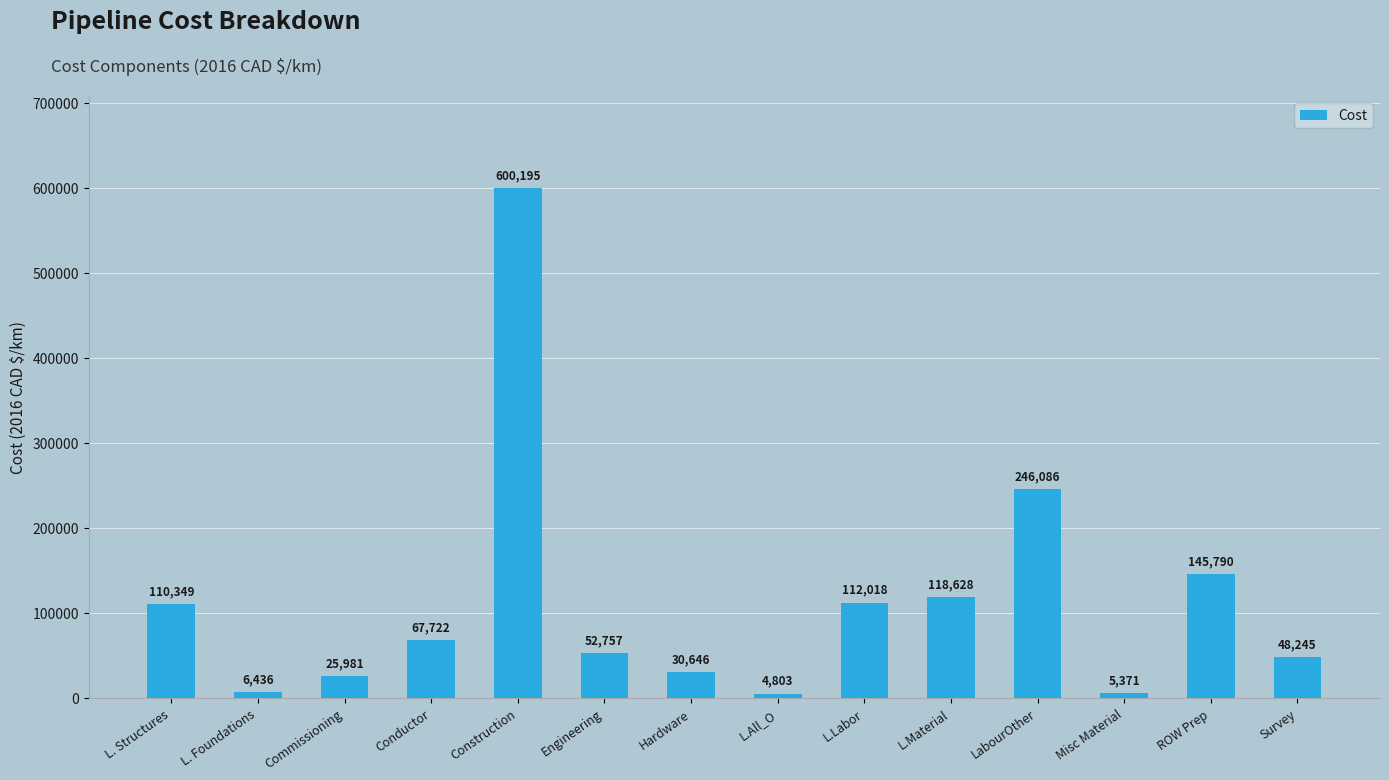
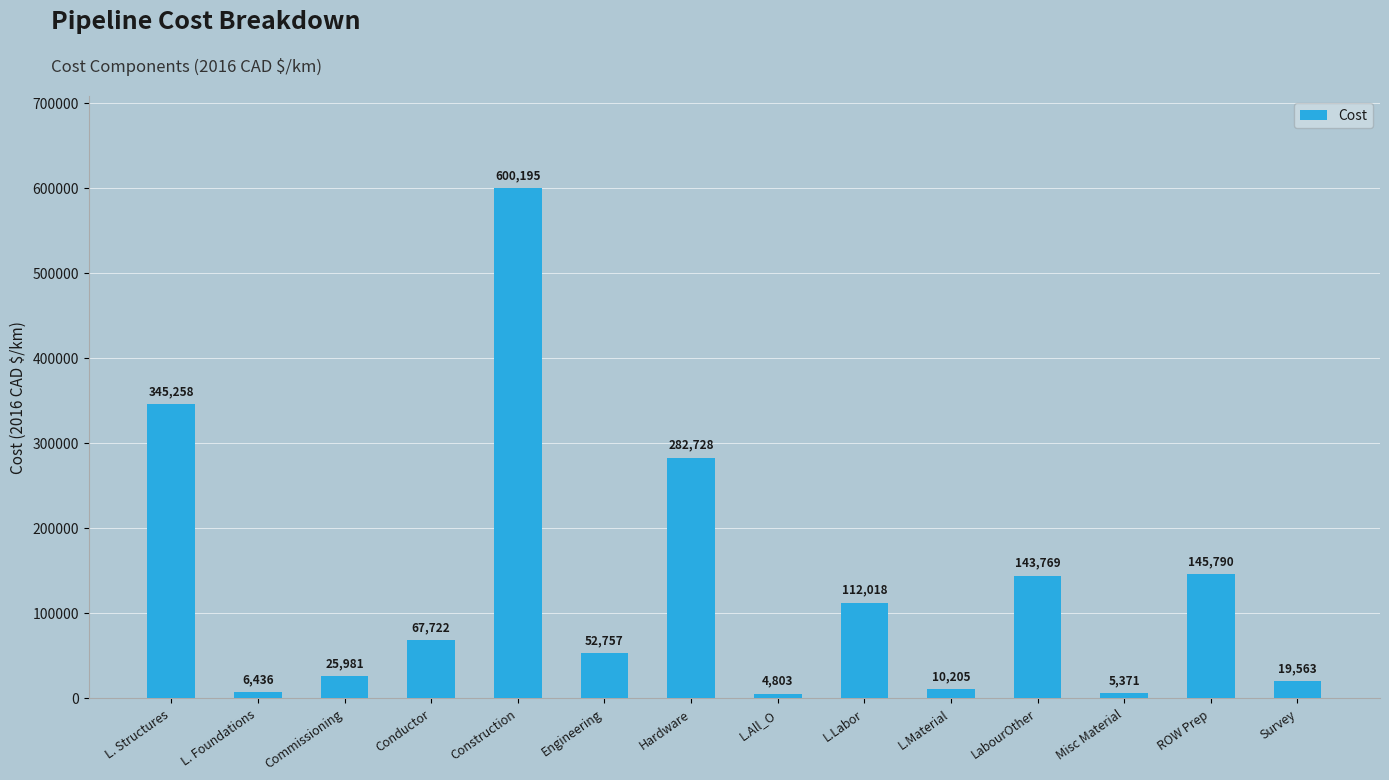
L. Structures: 110,349 -> 345,258
Hardware: 30,646 -> 282,728
L.Material: 118,628 -> 10,205
LabourOther: 246,086 -> 143,769
Survey: 48,245 -> 19,563
